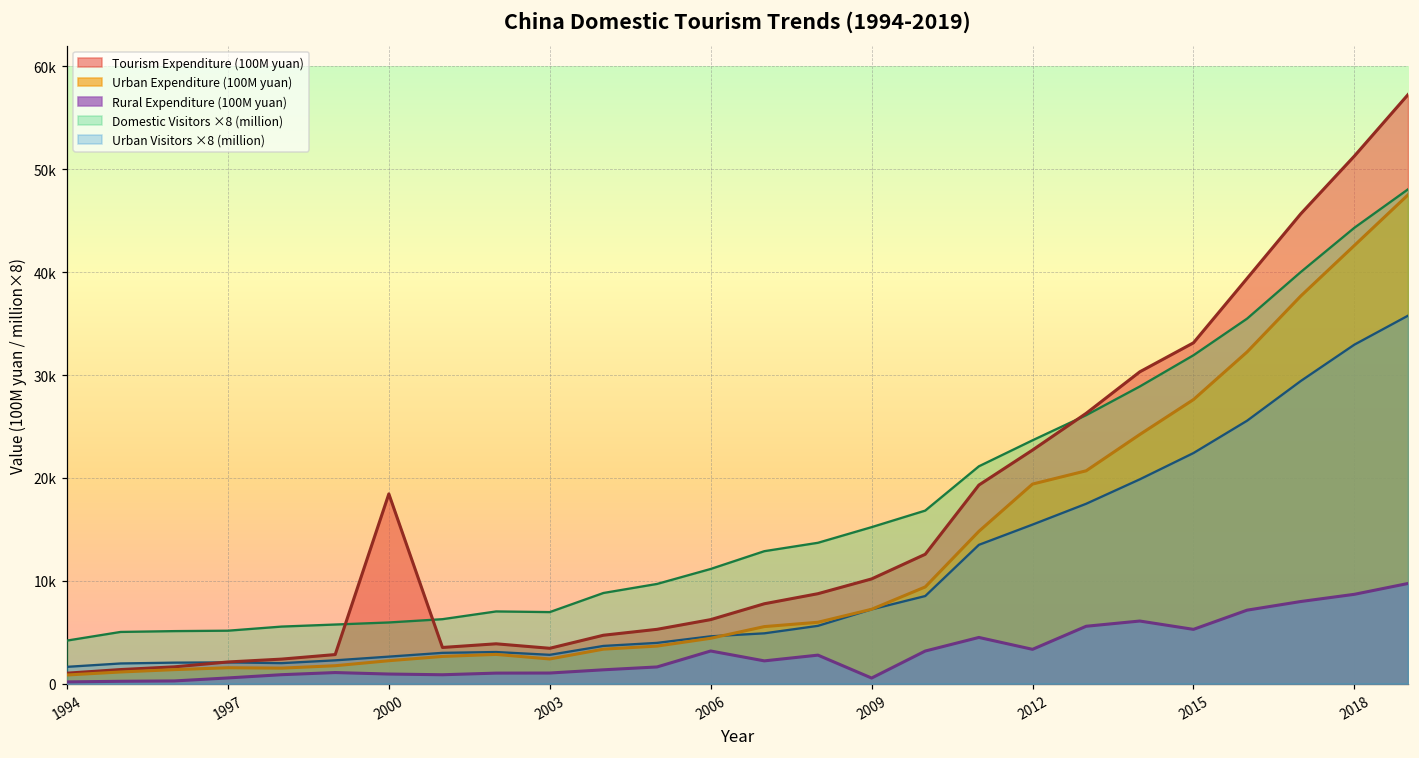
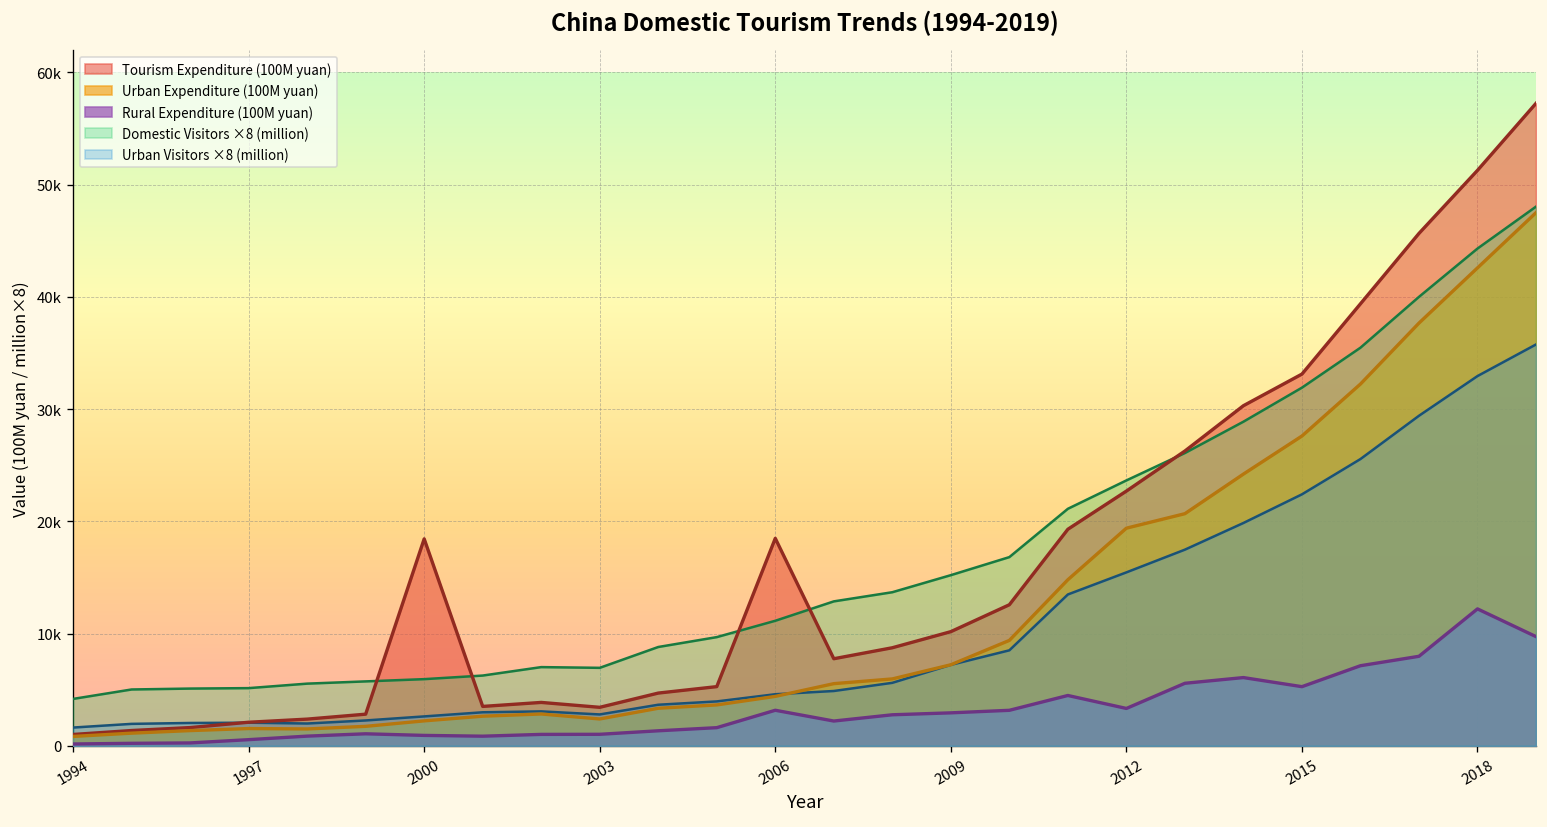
Tourism Expenditure (100M yuan), 2006: 6000 -> 18000
Rural Expenditure (100M yuan), 2009: 1000 -> 3000
Rural Expenditure (100M yuan), 2018: 9000 -> 12000
